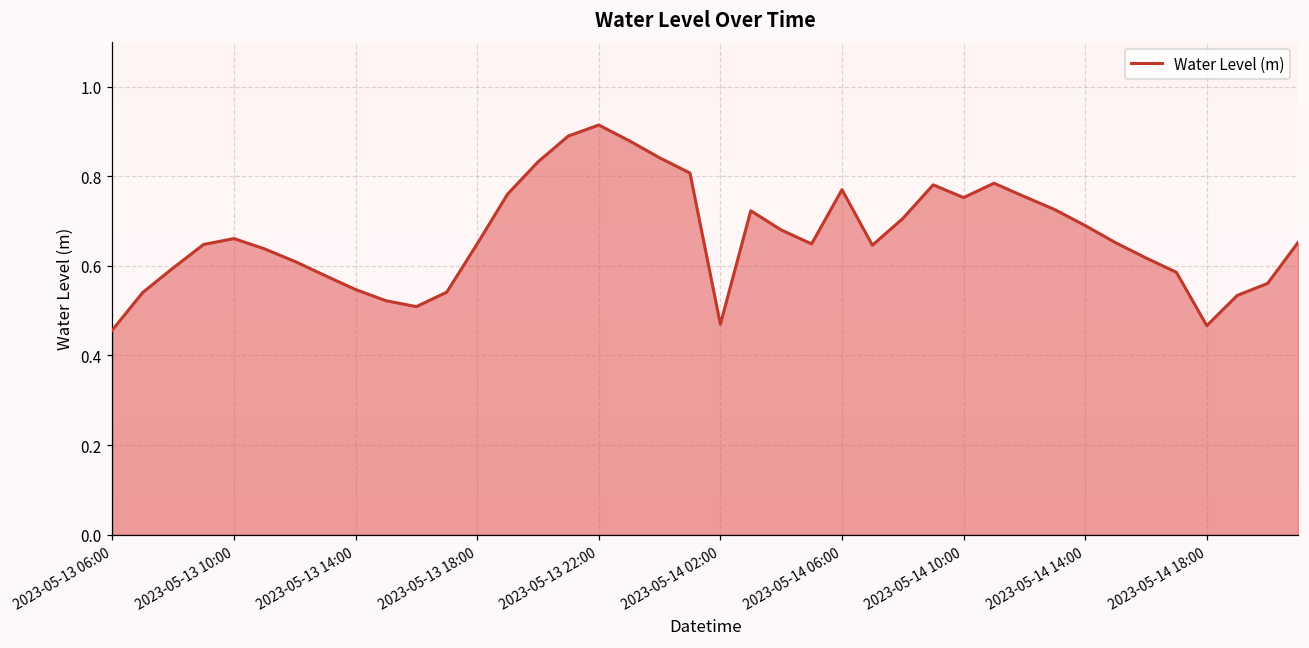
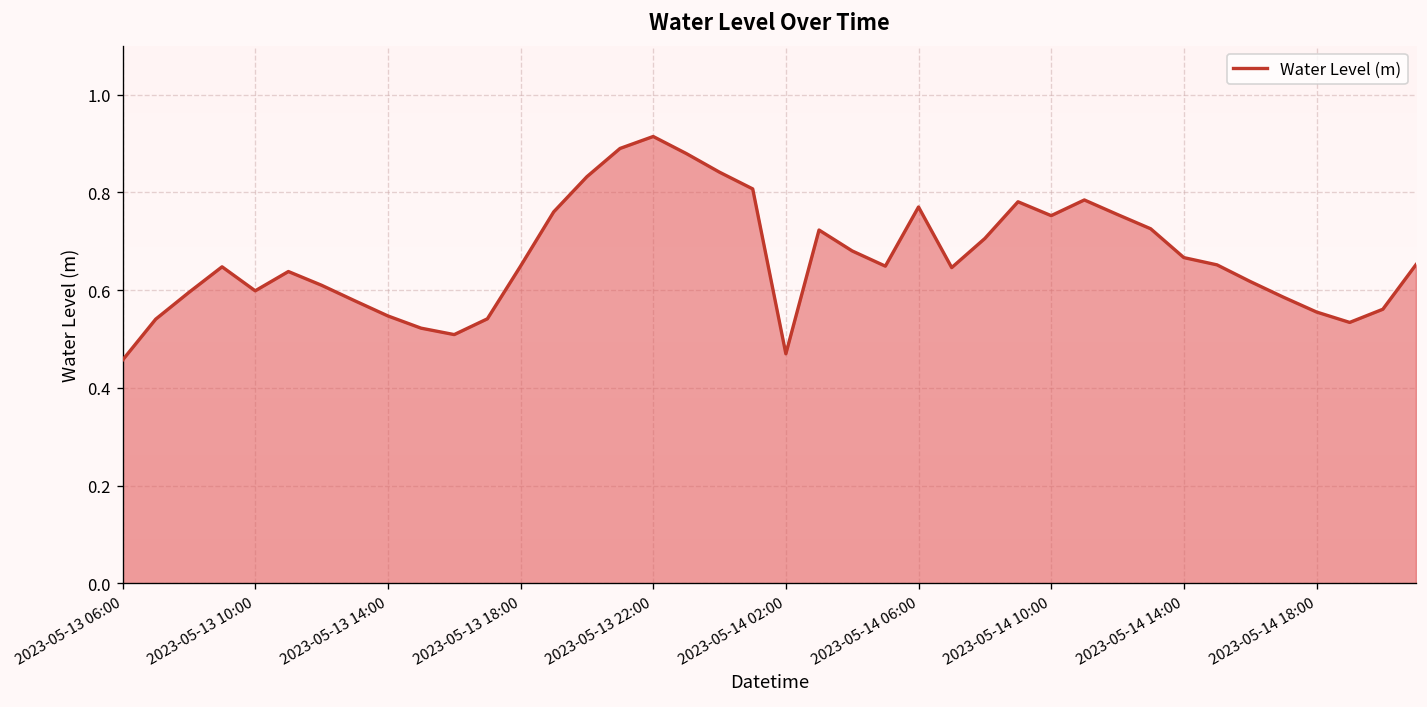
2023-05-13 10:00: 0.66 -> 0.60
2023-05-14 14:00: 0.69 -> 0.67
2023-05-14 18:00: 0.47 -> 0.56
